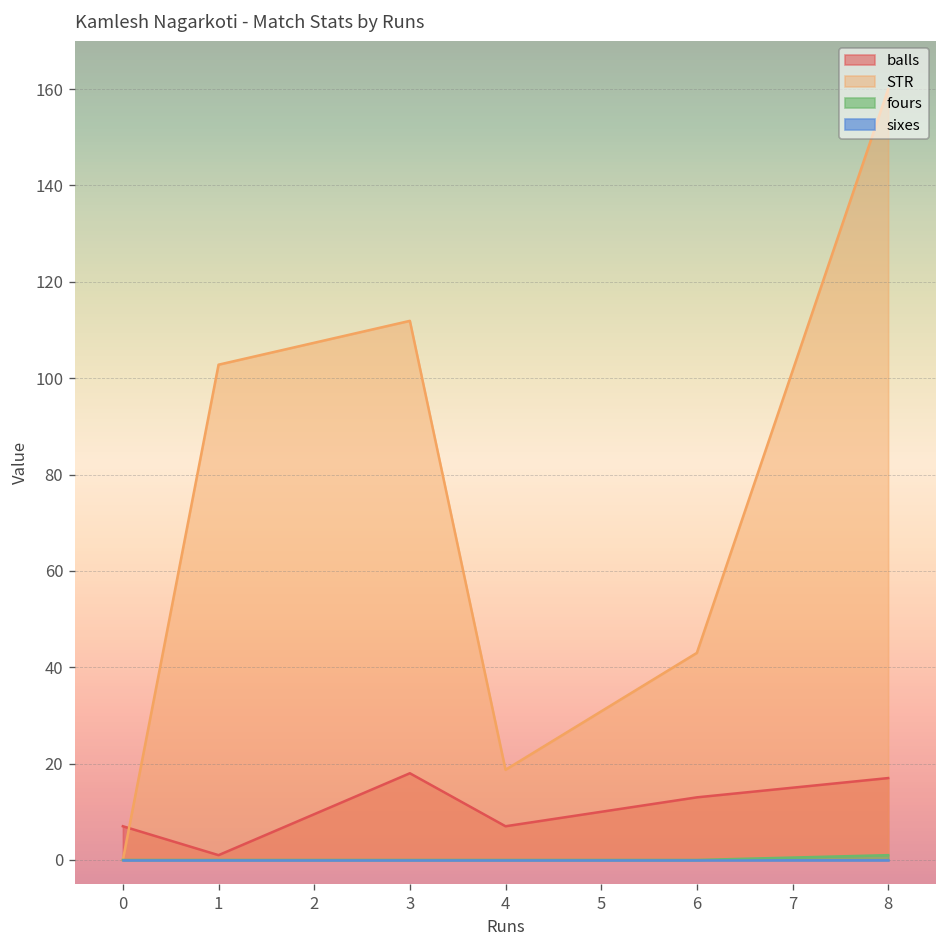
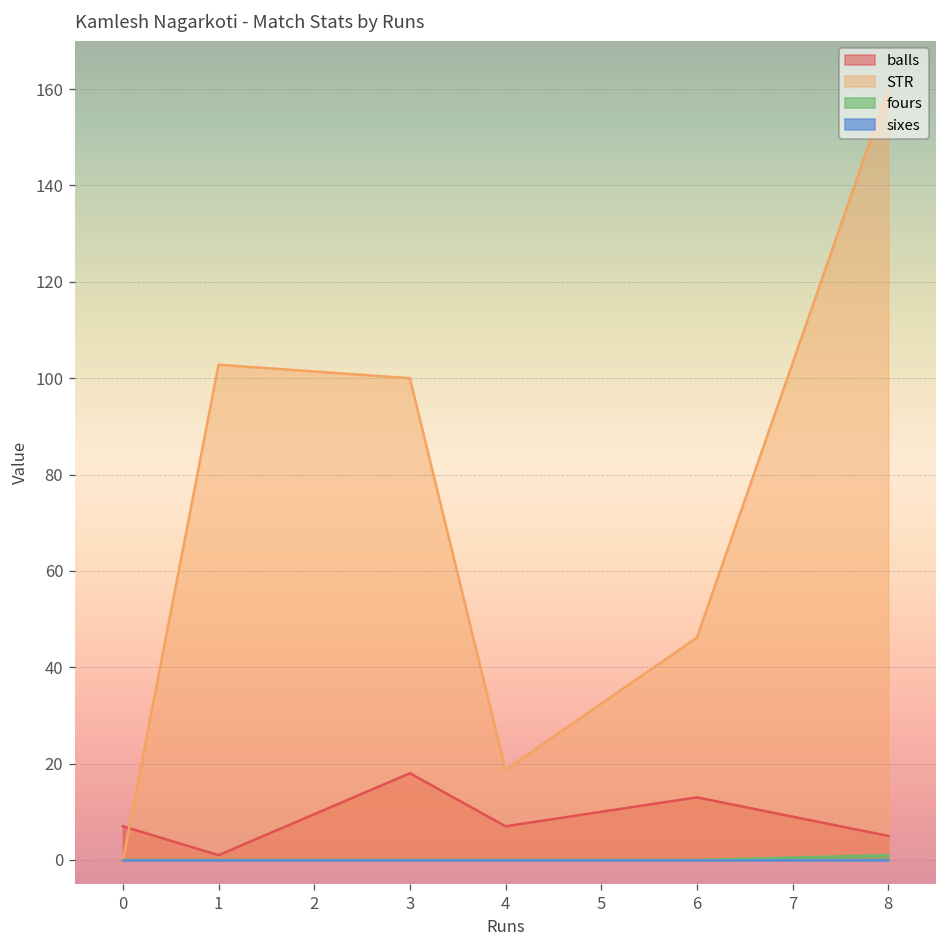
STR, 3: 112 -> 100
STR, 6: 43 -> 46
balls, 8: 17 -> 5
